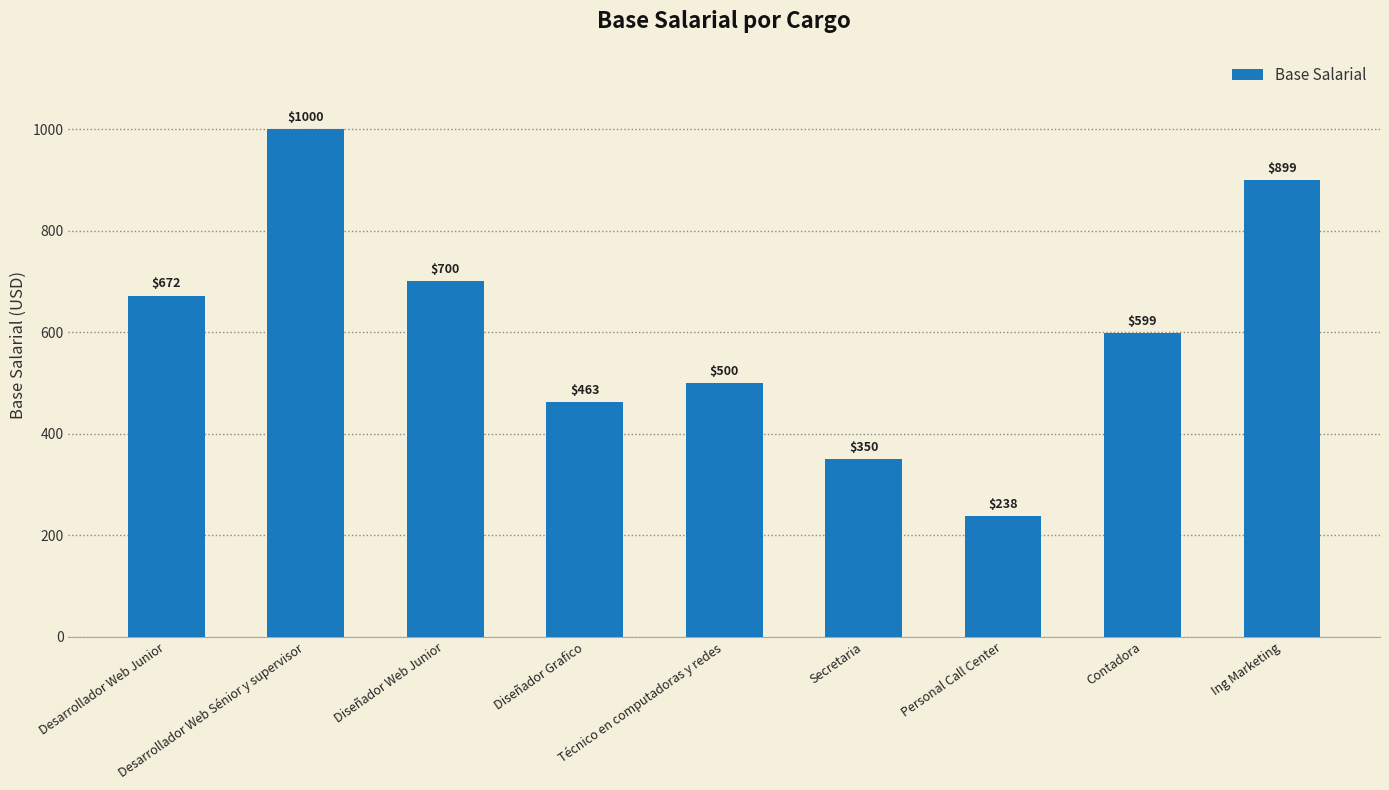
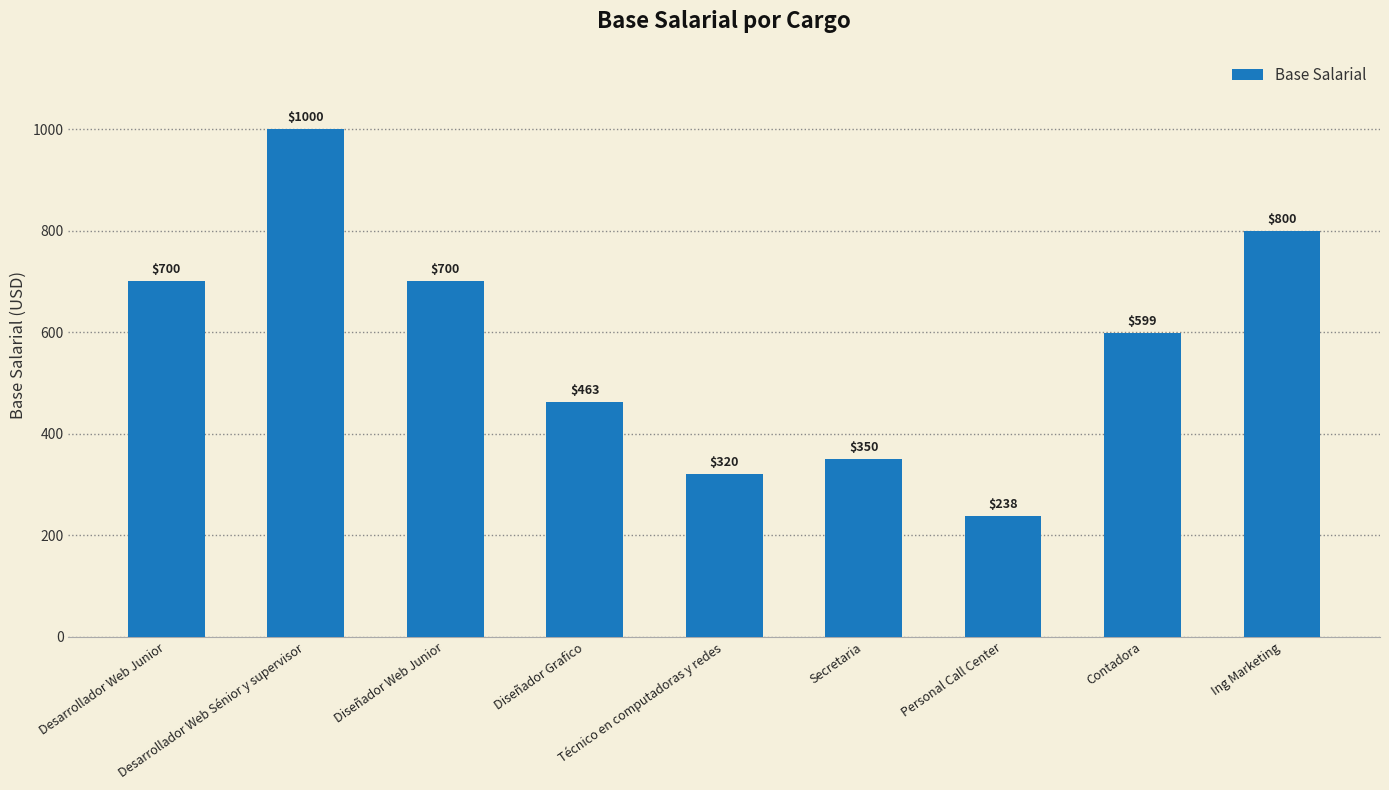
Desarrollador Web Junior: $672 -> $700
Técnico en computadoras y redes: $500 -> $320
Ing Marketing: $899 -> $800
